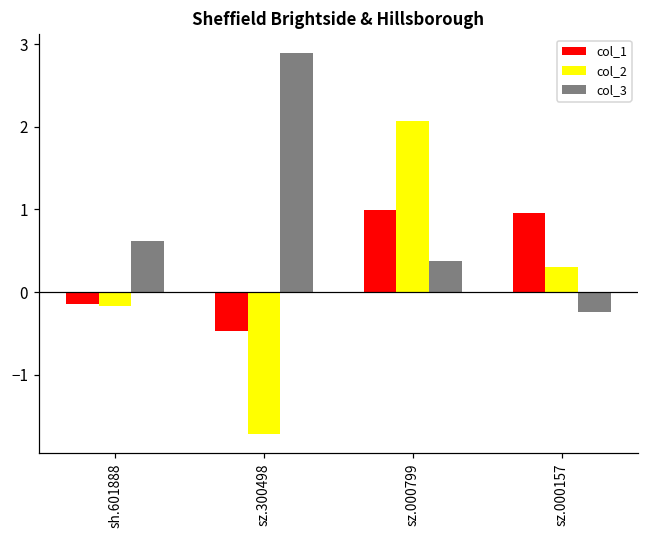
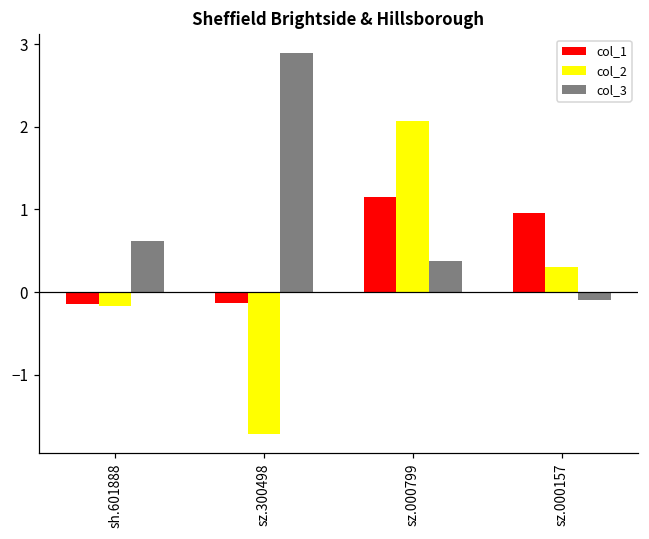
col_1, sz.300498: -0.5 -> -0.1
col_1, sz.000799: 1.0 -> 1.2
col_3, sz.000157: -0.2 -> -0.1
